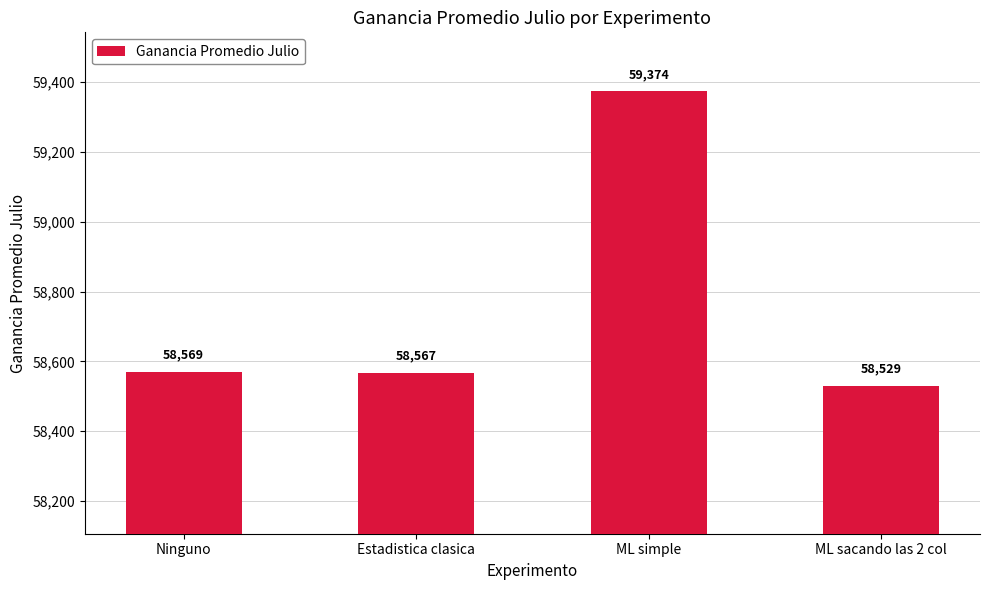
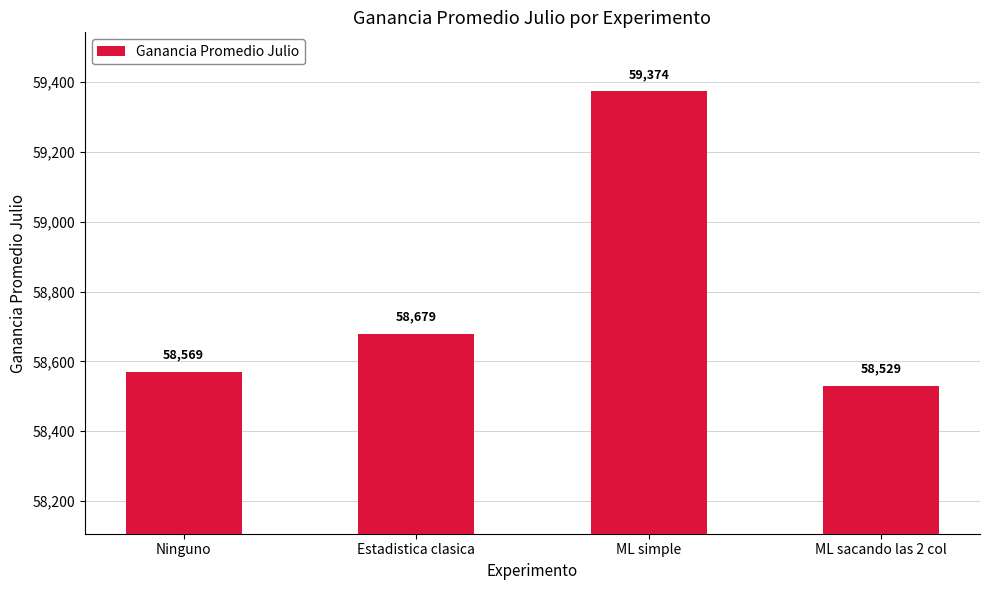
Estadistica clasica: 58,567 -> 58,679
